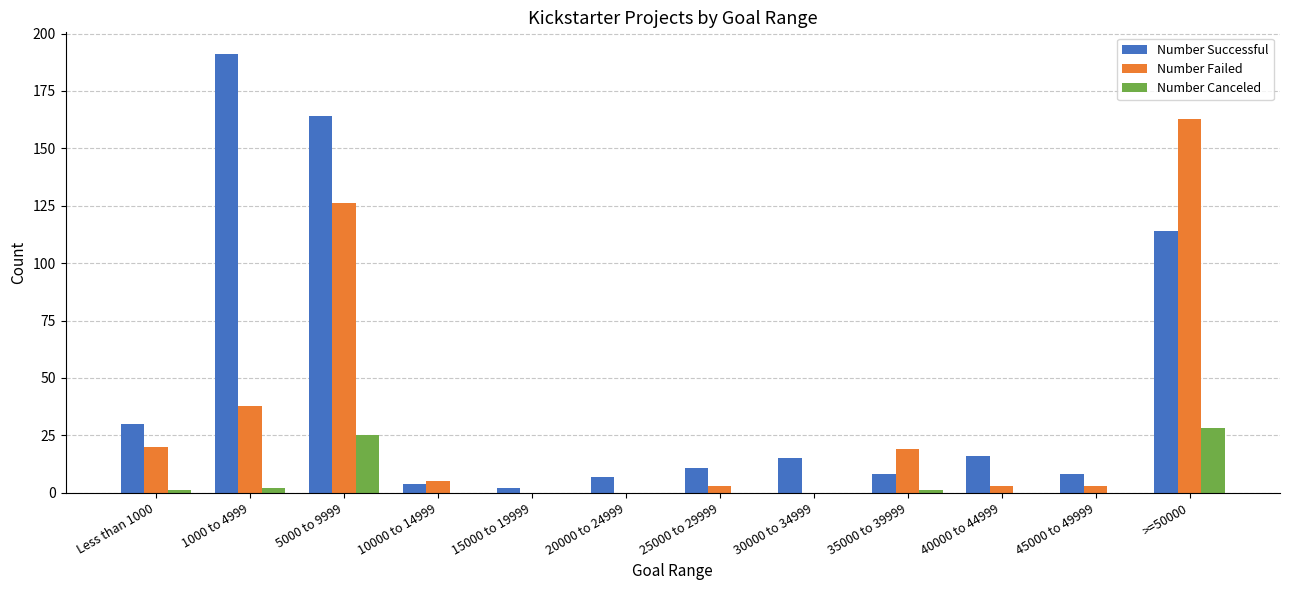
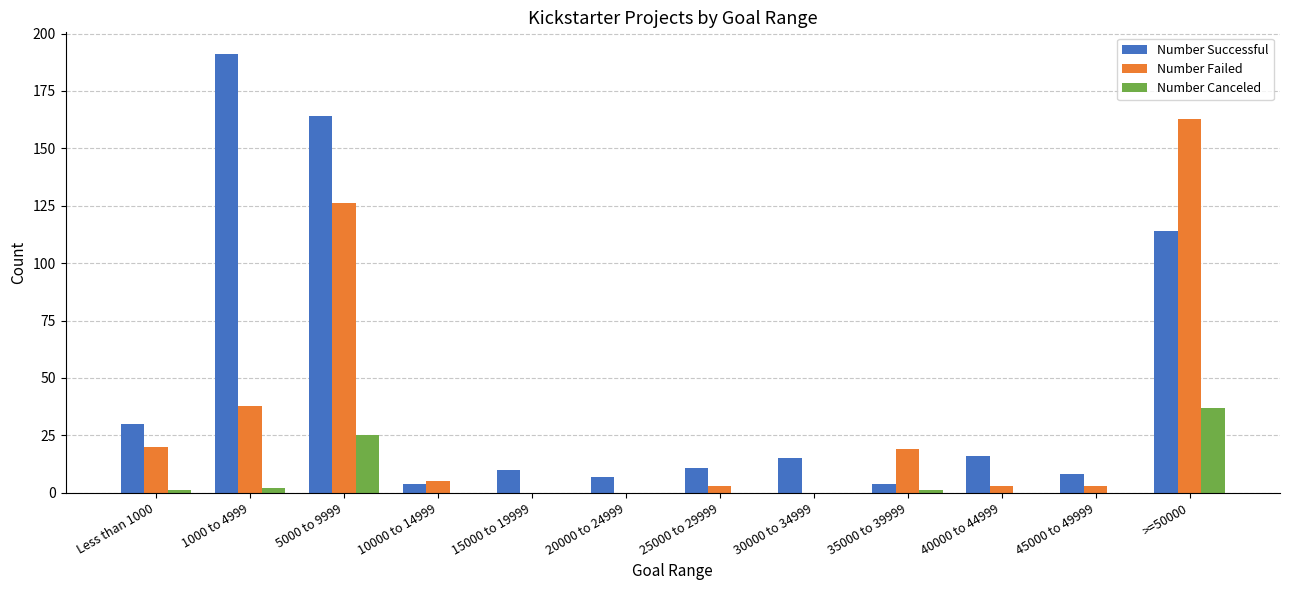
Number Successful, 15000 to 19999: 2 -> 10
Number Successful, 35000 to 39999: 8 -> 4
Number Canceled, >=50000: 28 -> 37
